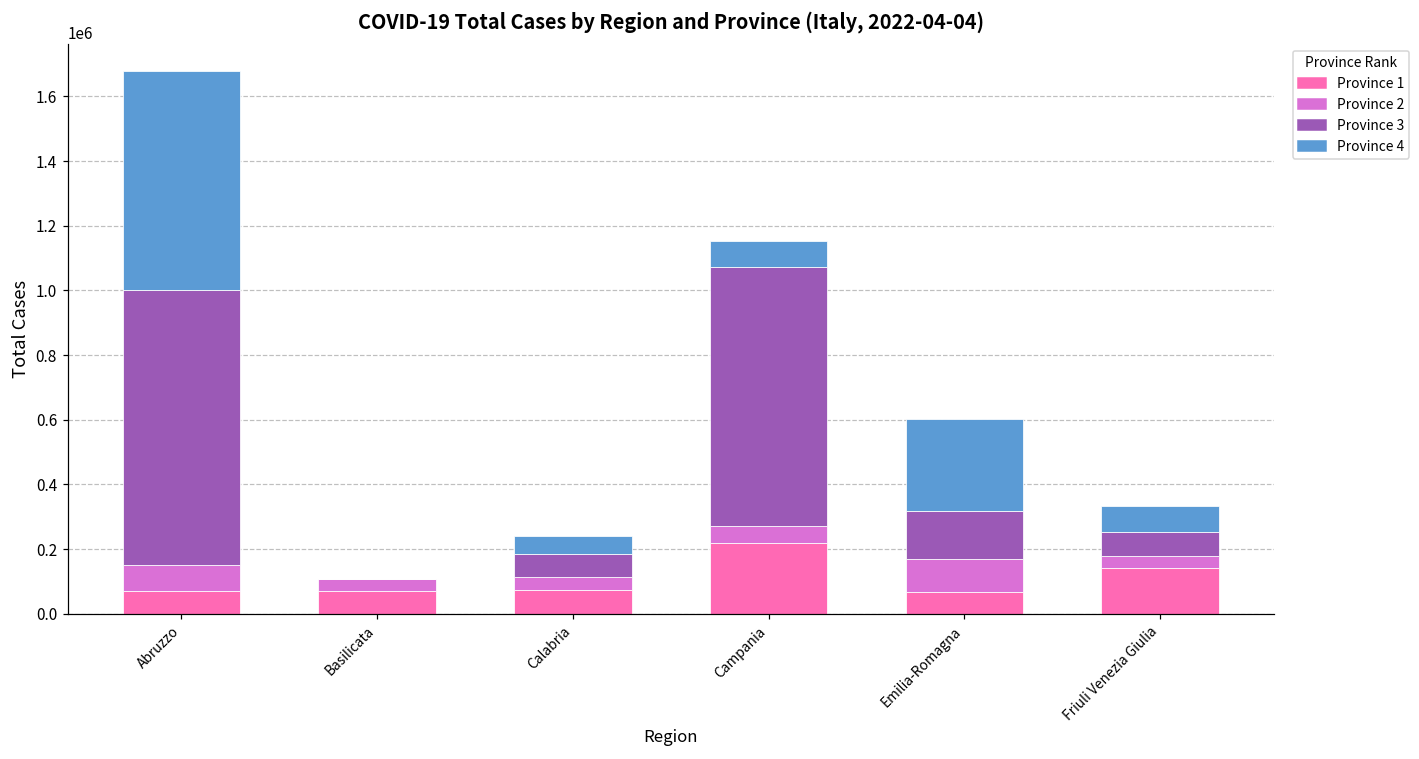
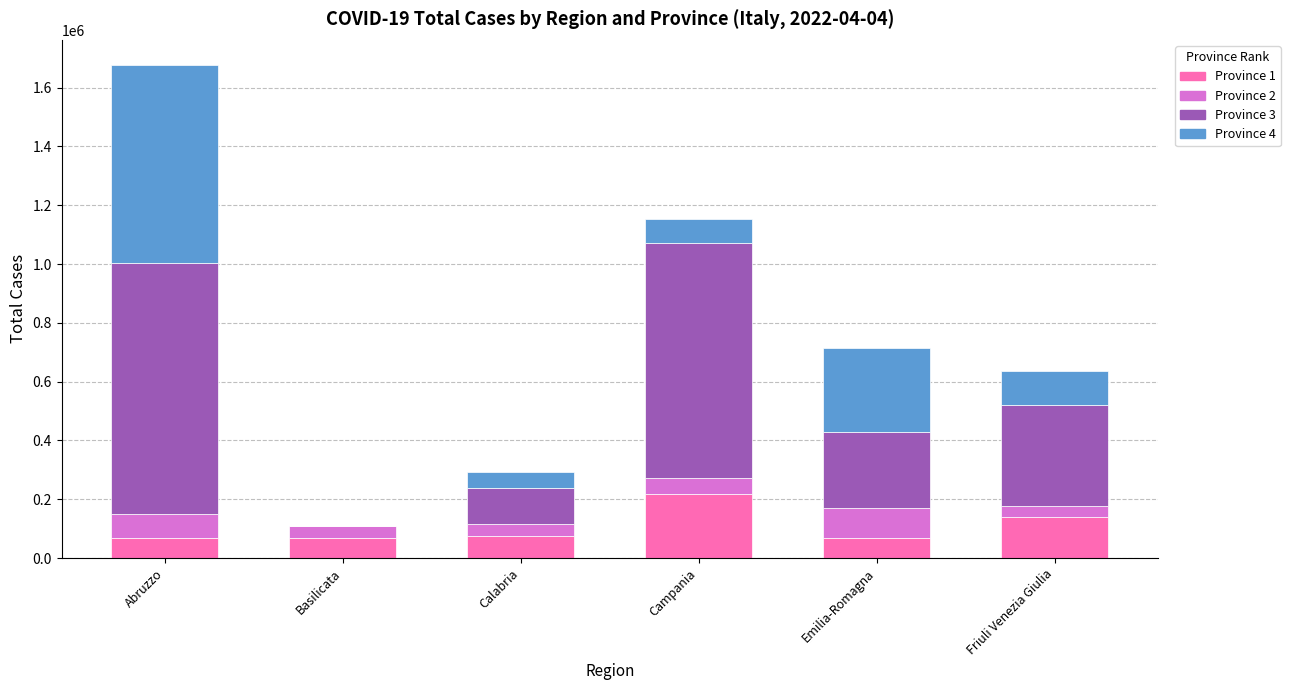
Province 3, Calabria: 70000 -> 120000
Province 3, Emilia-Romagna: 150000 -> 260000
Province 3, Friuli Venezia Giulia: 70000 -> 340000
Province 4, Friuli Venezia Giulia: 80000 -> 120000
